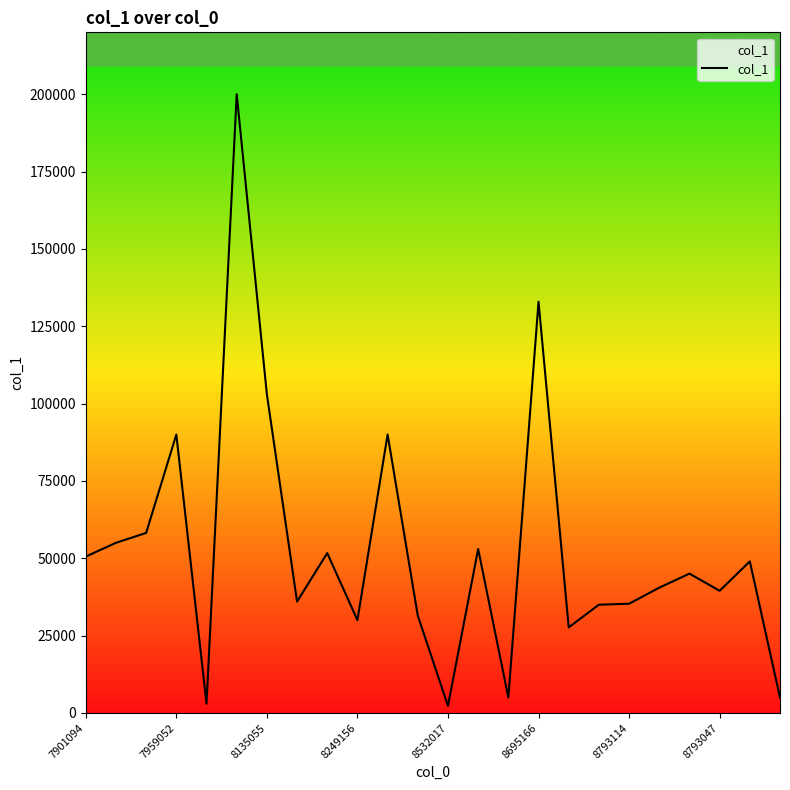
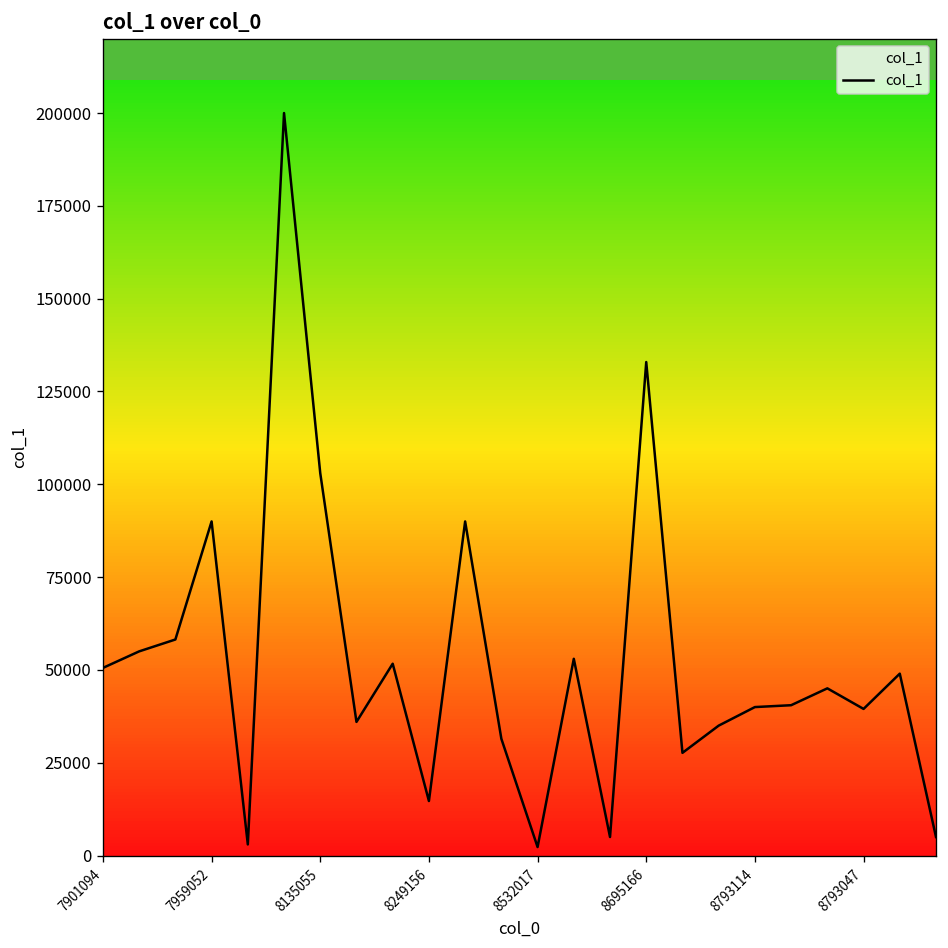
8249156: 30000 -> 15000
8793114: 35000 -> 40000
